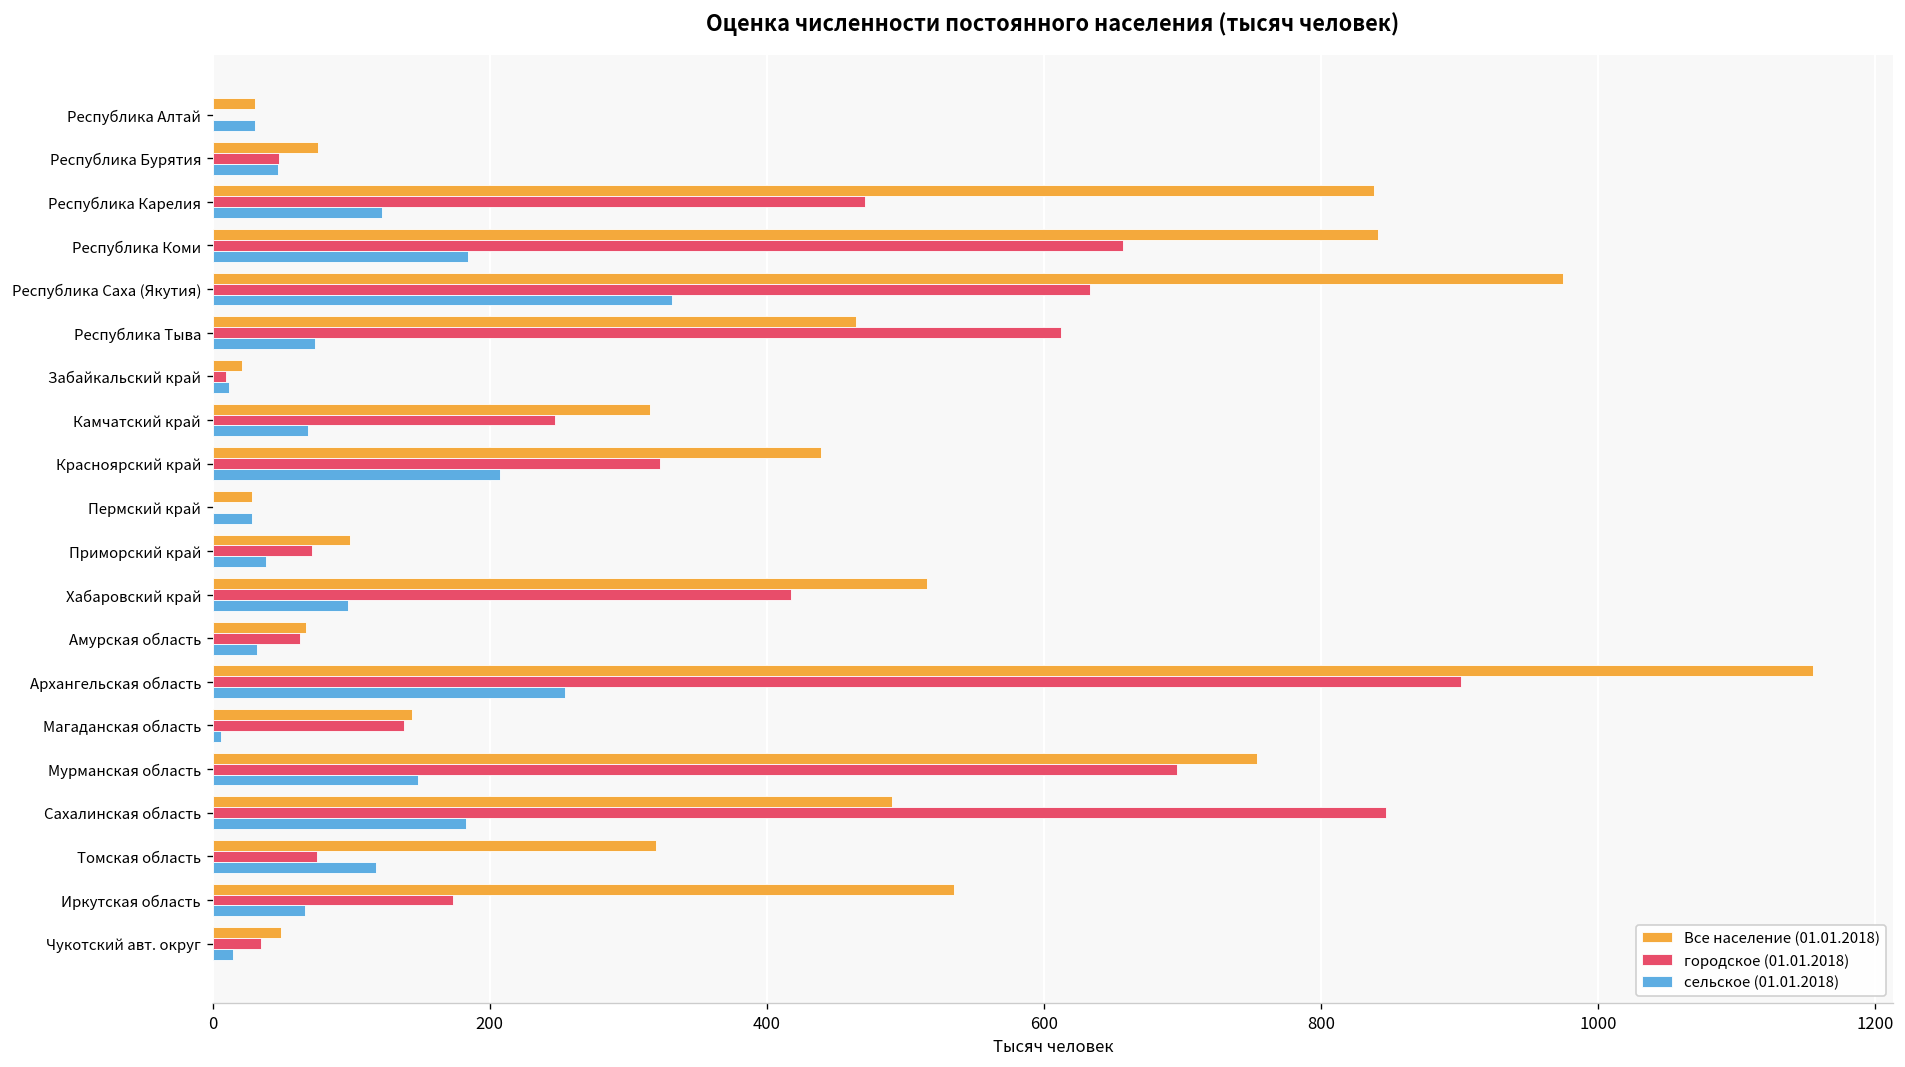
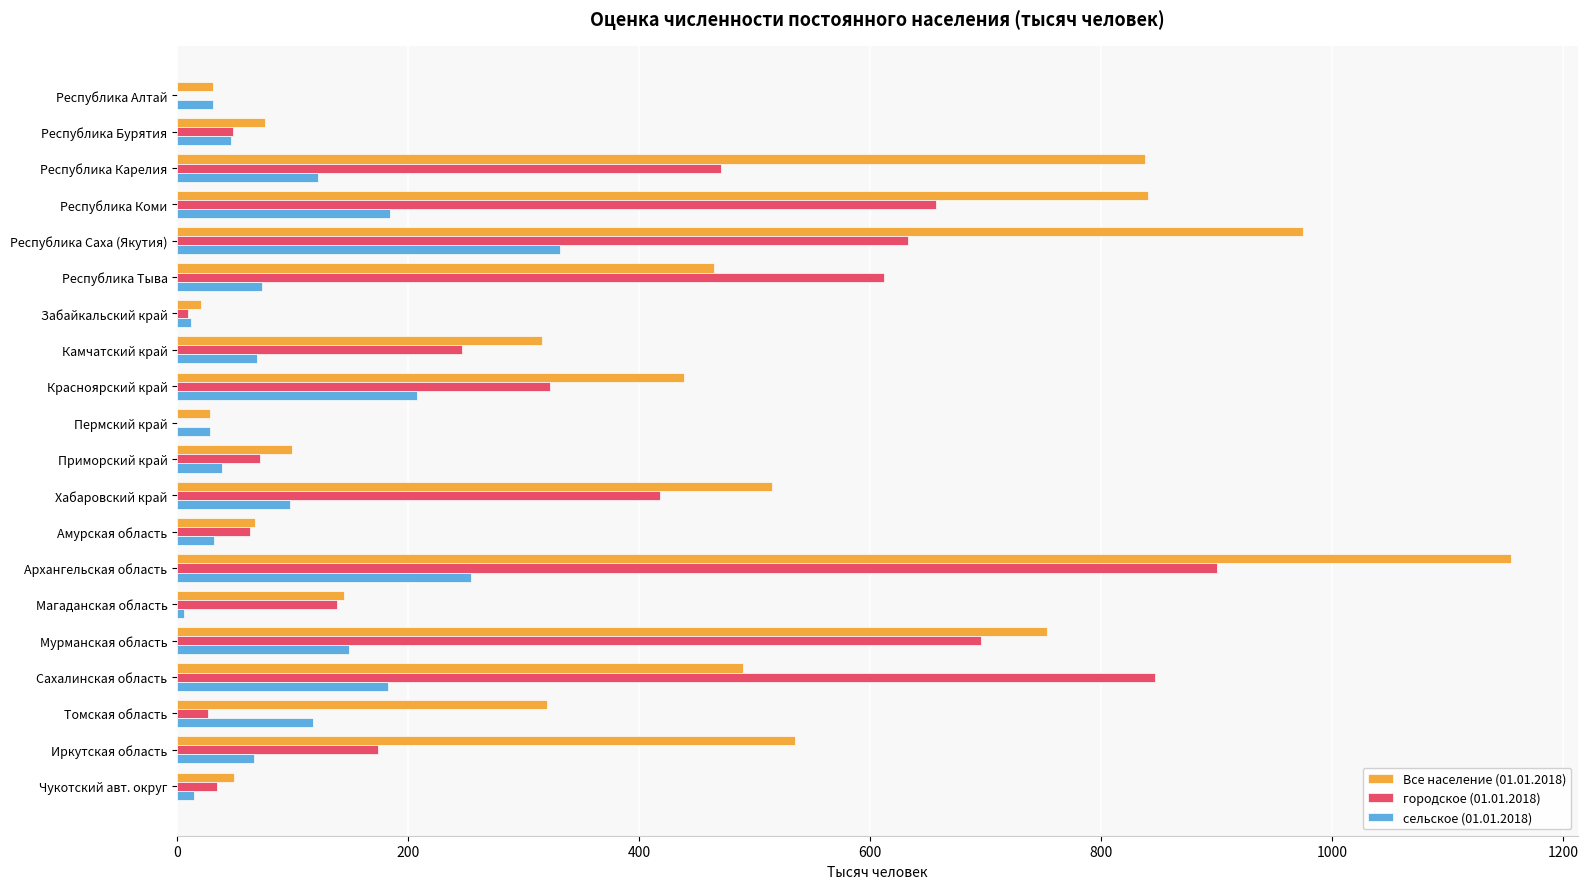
городское (01.01.2018), Томская область: 75 -> 26
